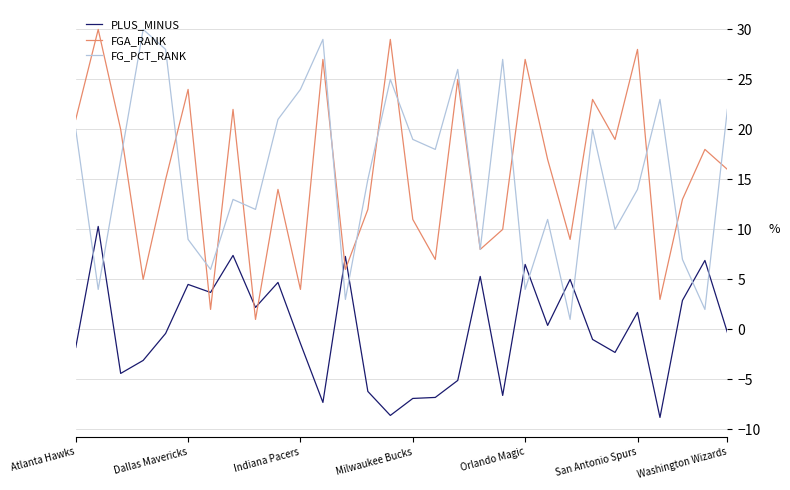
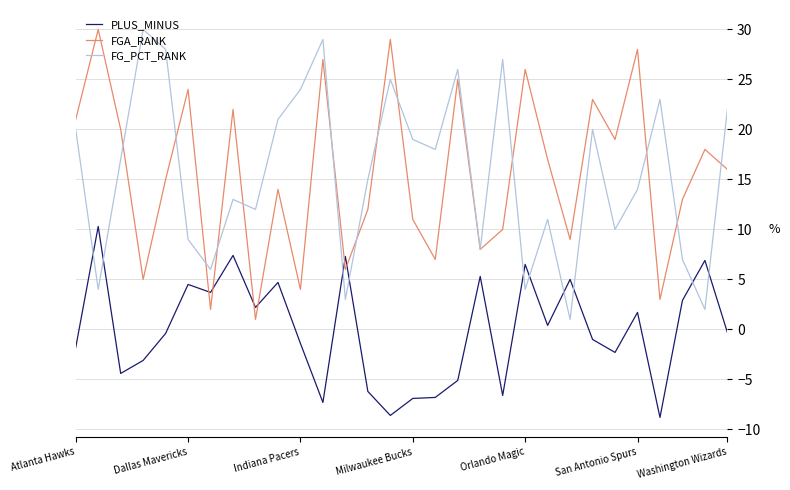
FGA_RANK, Orlando Magic: 27 -> 26
